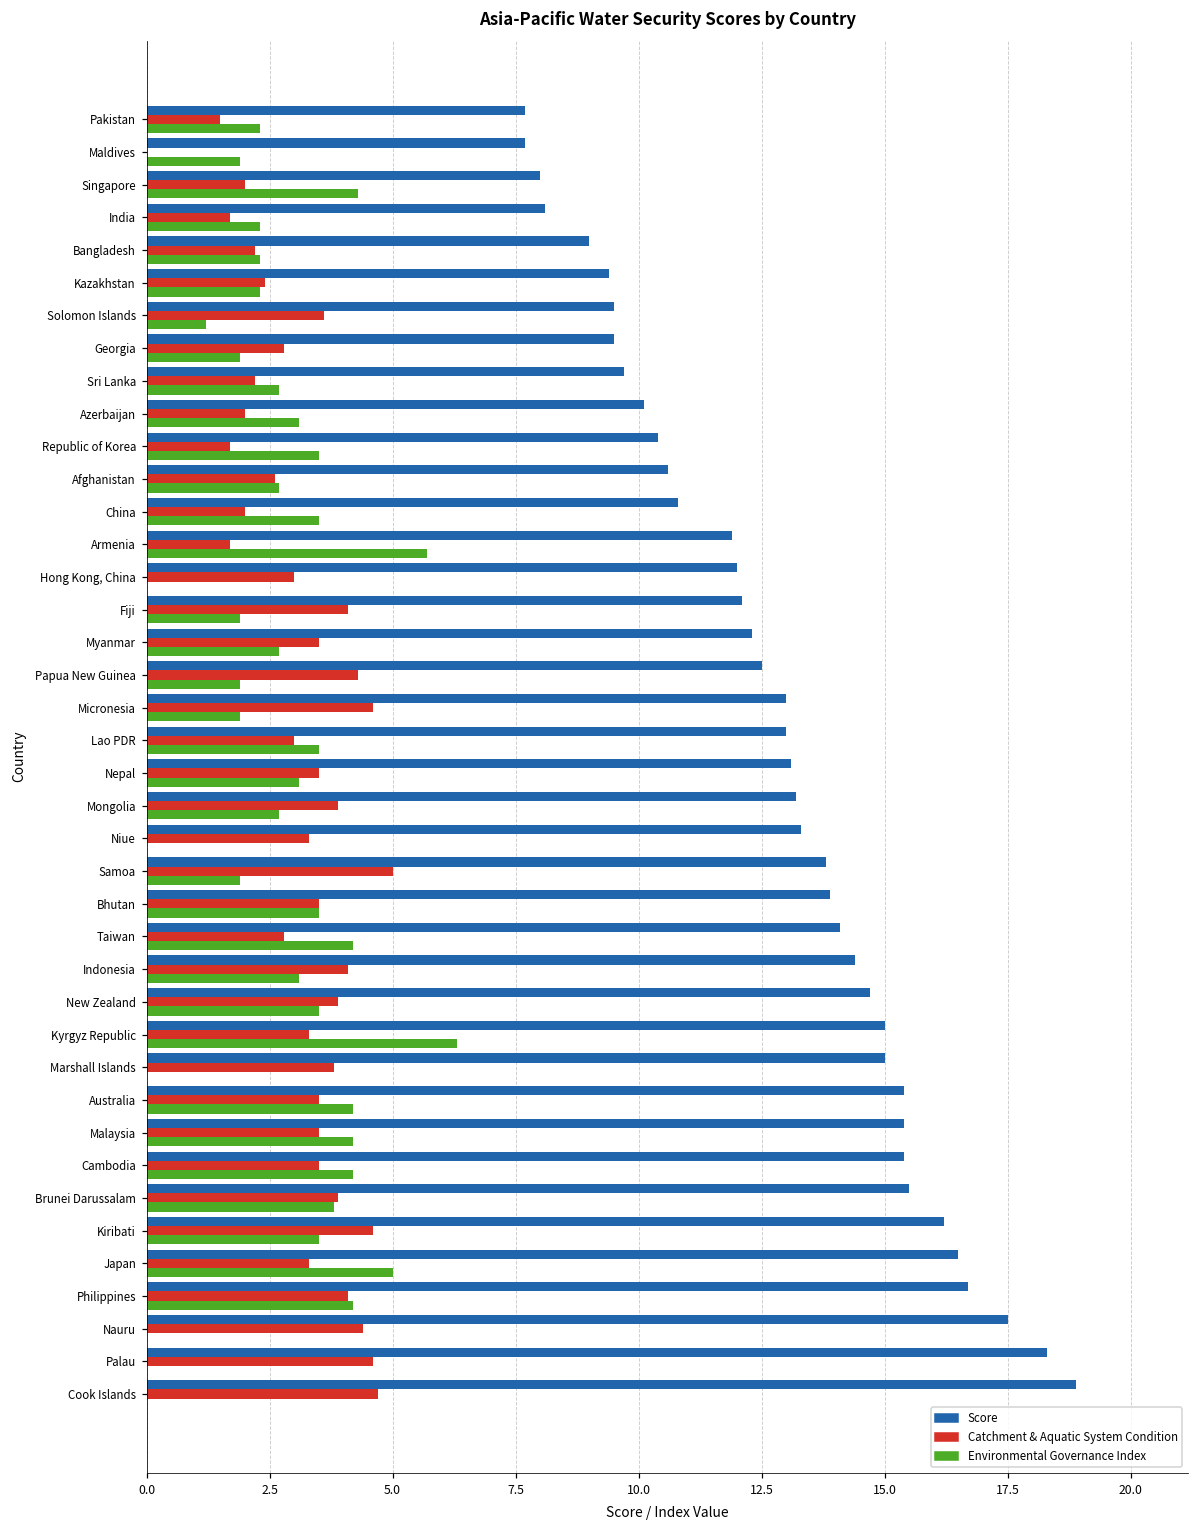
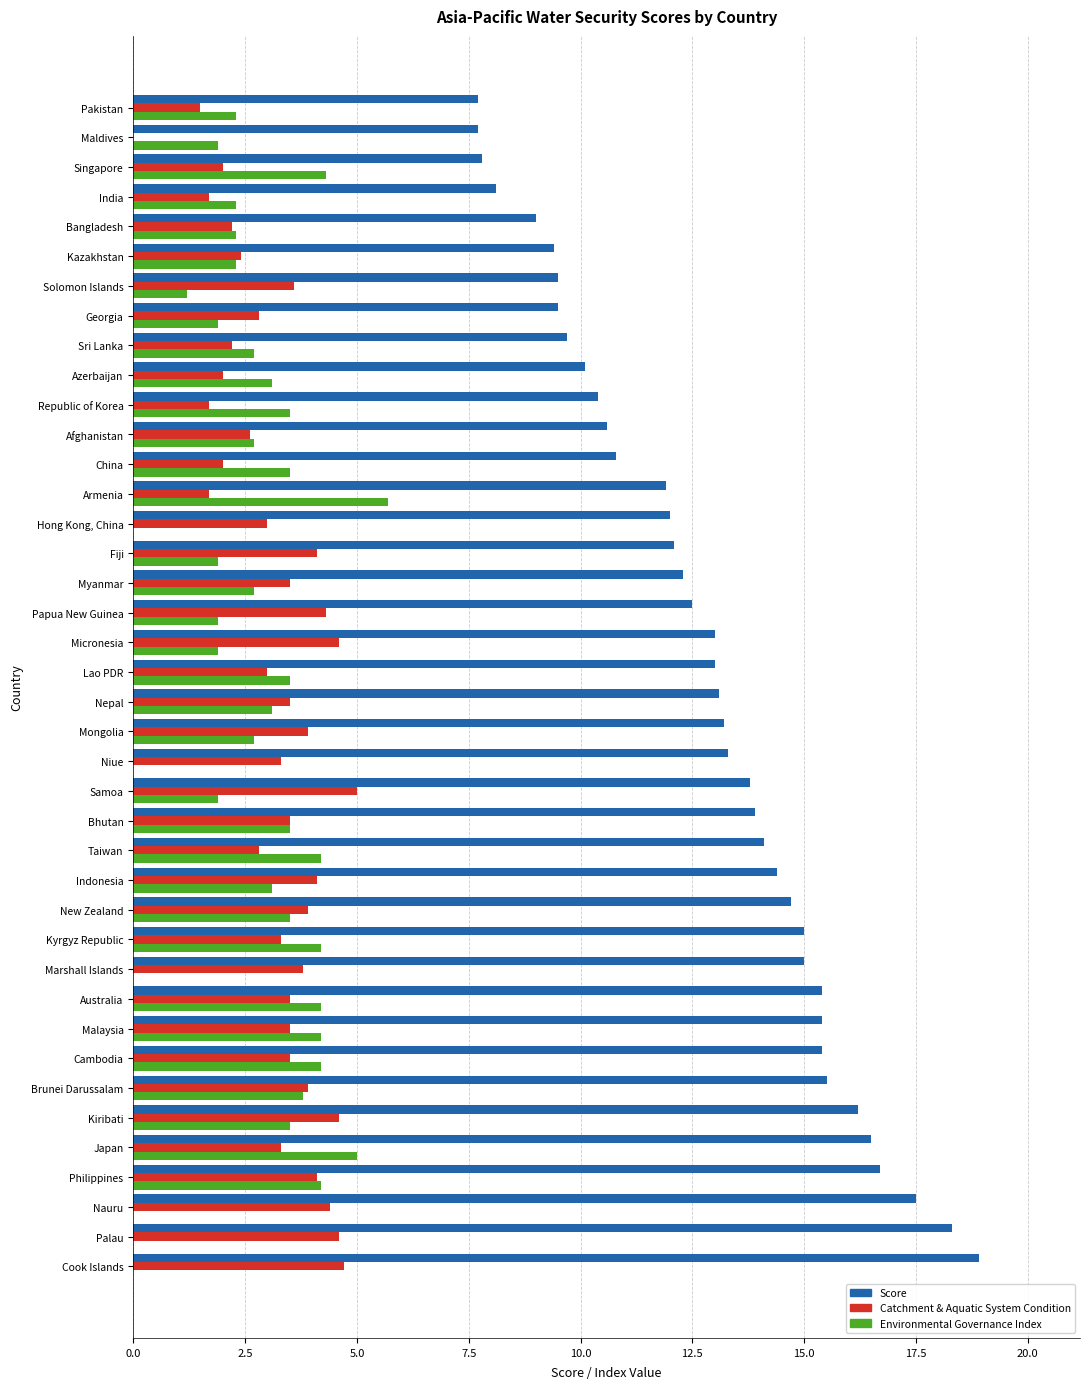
Score, Singapore: 8.0 -> 7.8
Environmental Governance Index, Kyrgyz Republic: 6.3 -> 4.2
